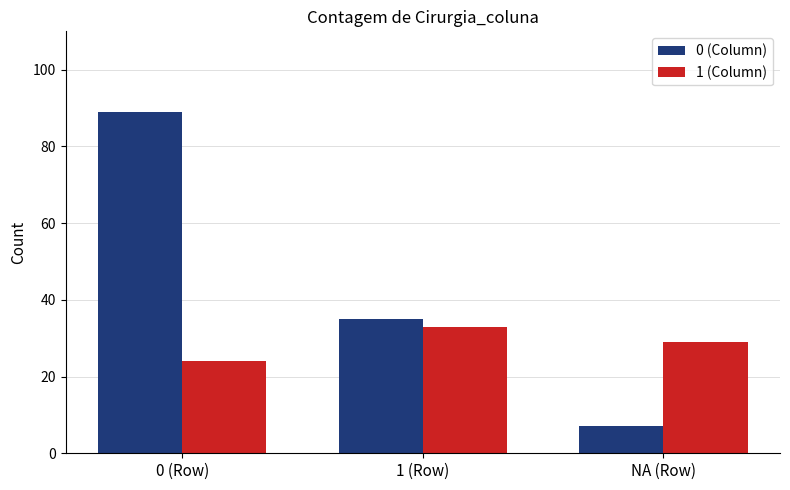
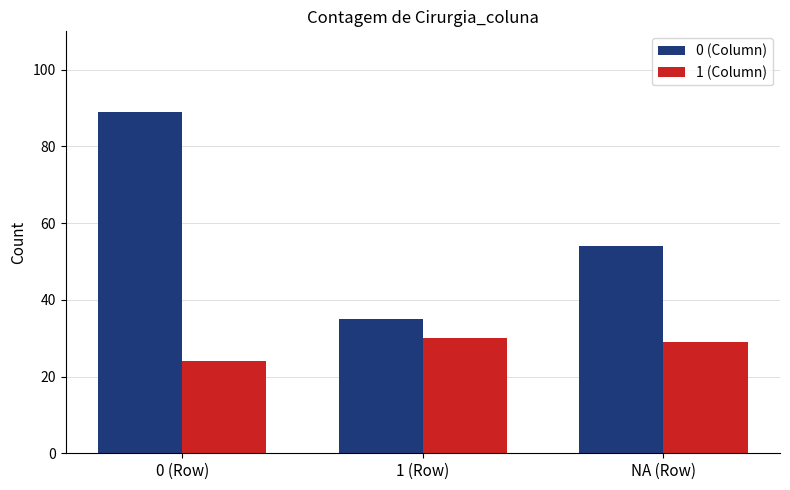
1 (Column), 1 (Row): 33 -> 30
0 (Column), NA (Row): 7 -> 54
